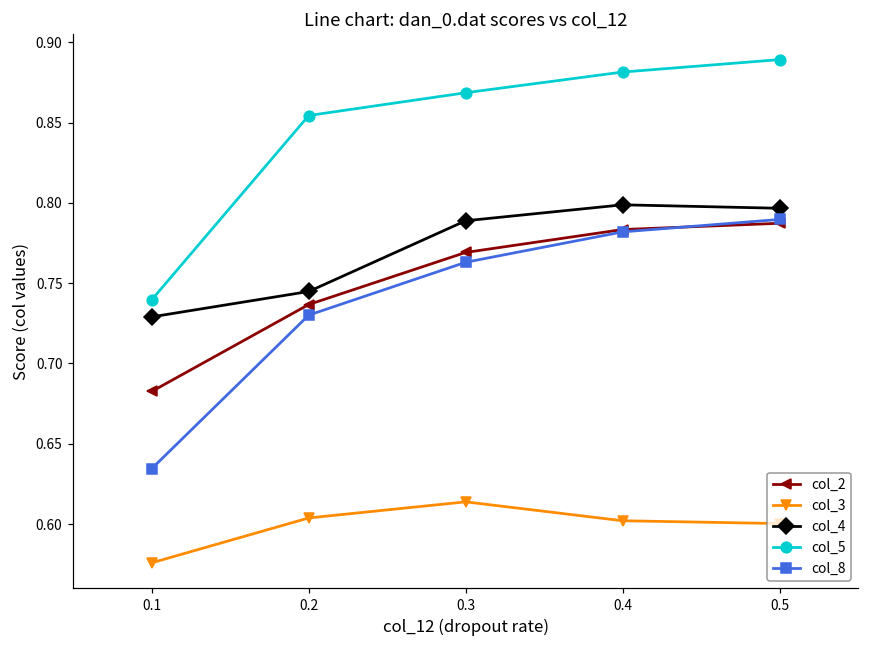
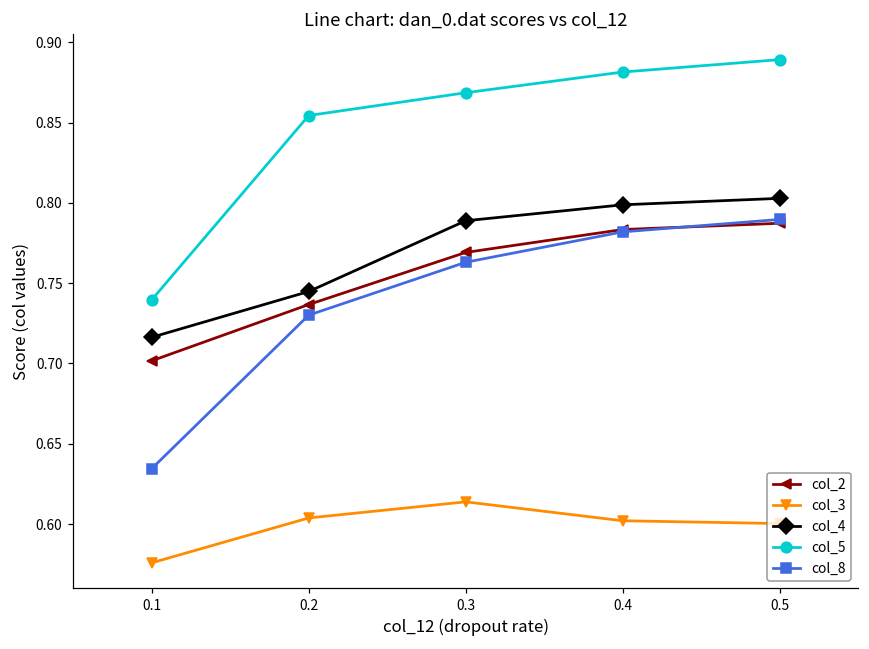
col_2, 0.1: 0.683 -> 0.702
col_4, 0.1: 0.729 -> 0.716
col_4, 0.5: 0.797 -> 0.803
